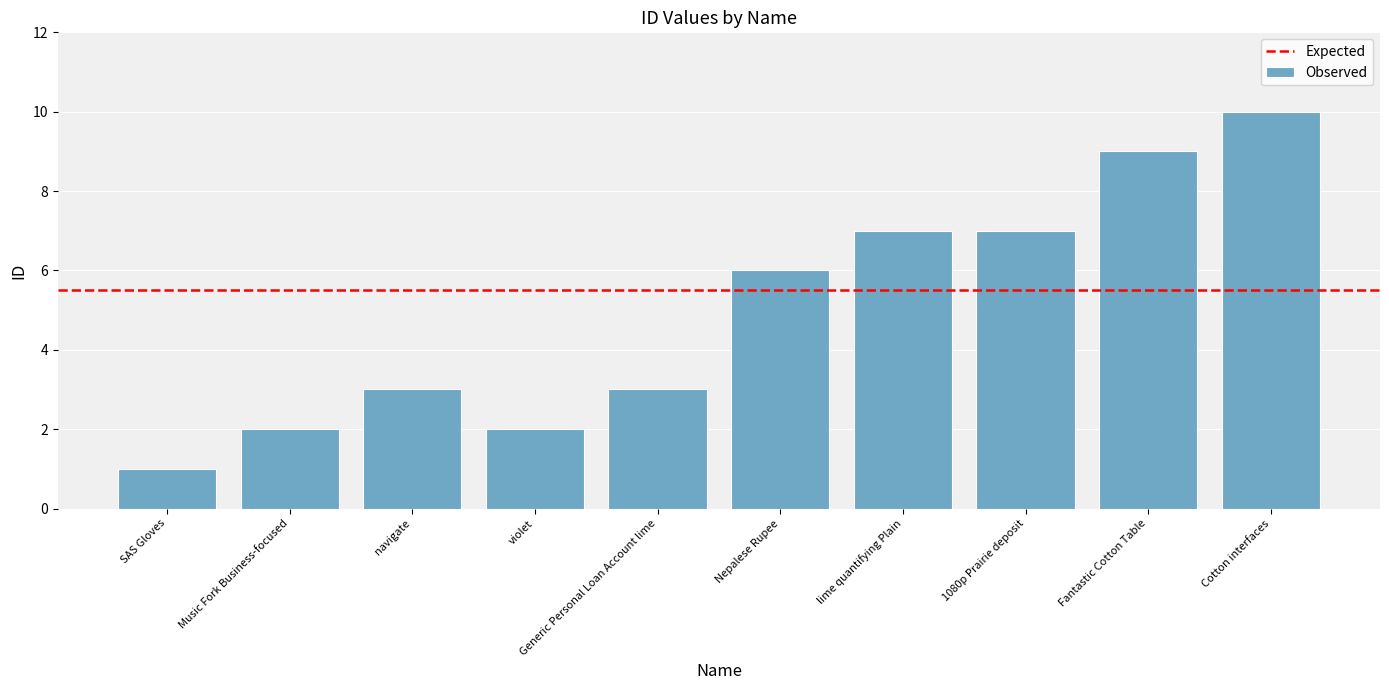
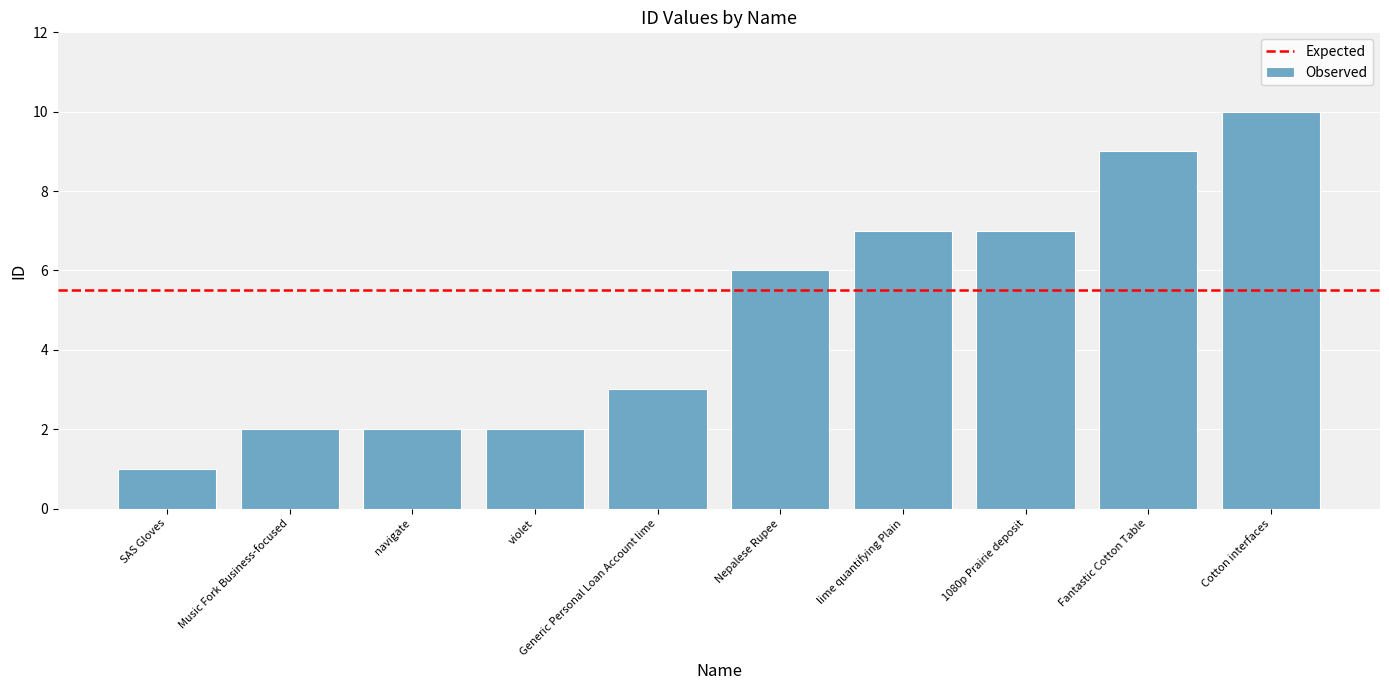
navigate: 3 -> 2
